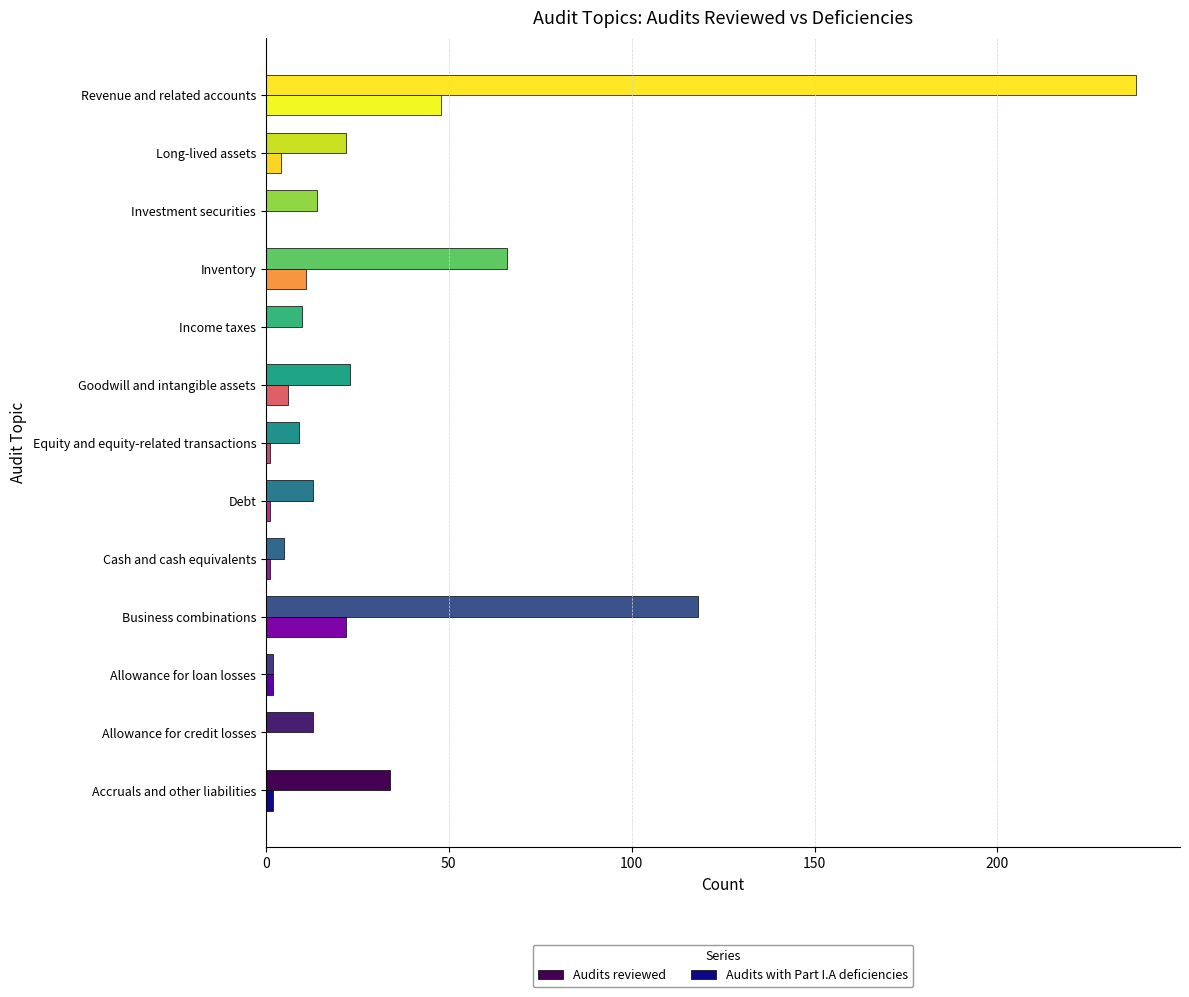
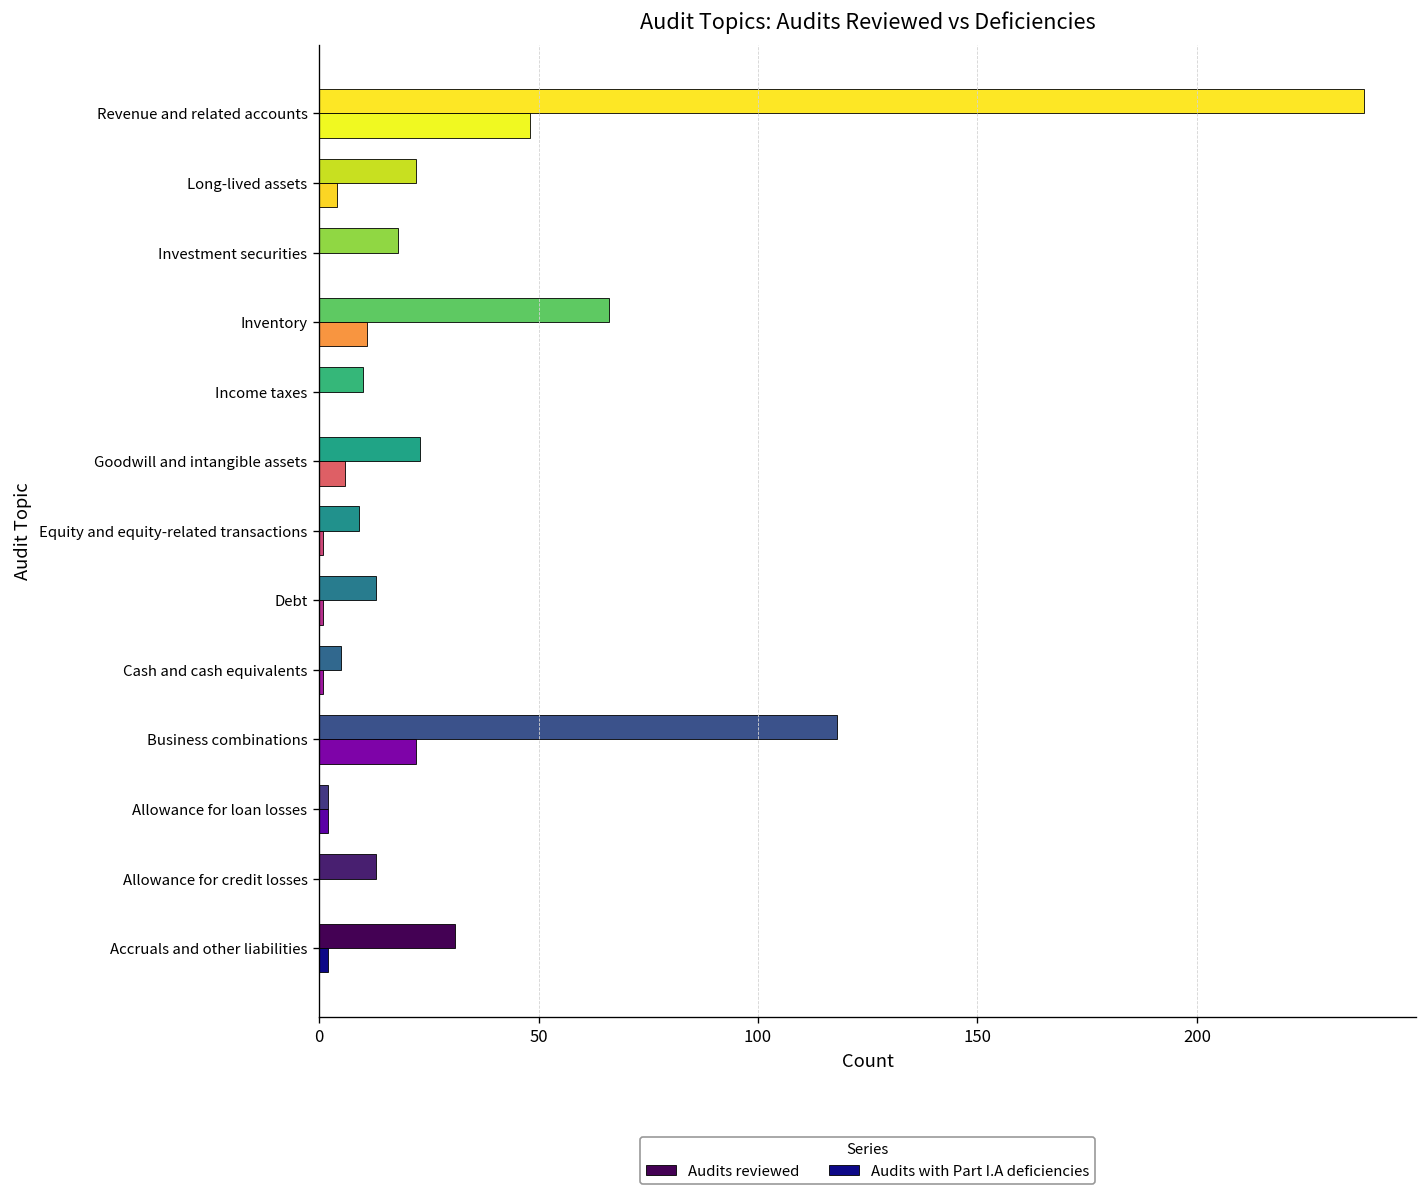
Audits reviewed, Investment securities: 14 -> 18
Audits reviewed, Accruals and other liabilities: 34 -> 31
